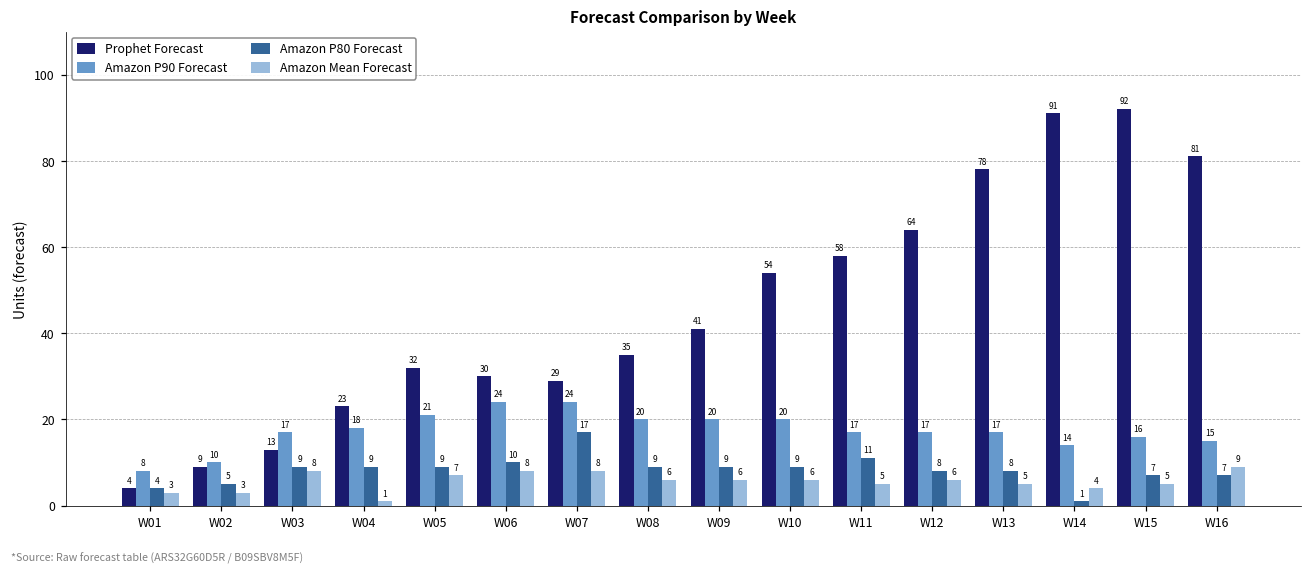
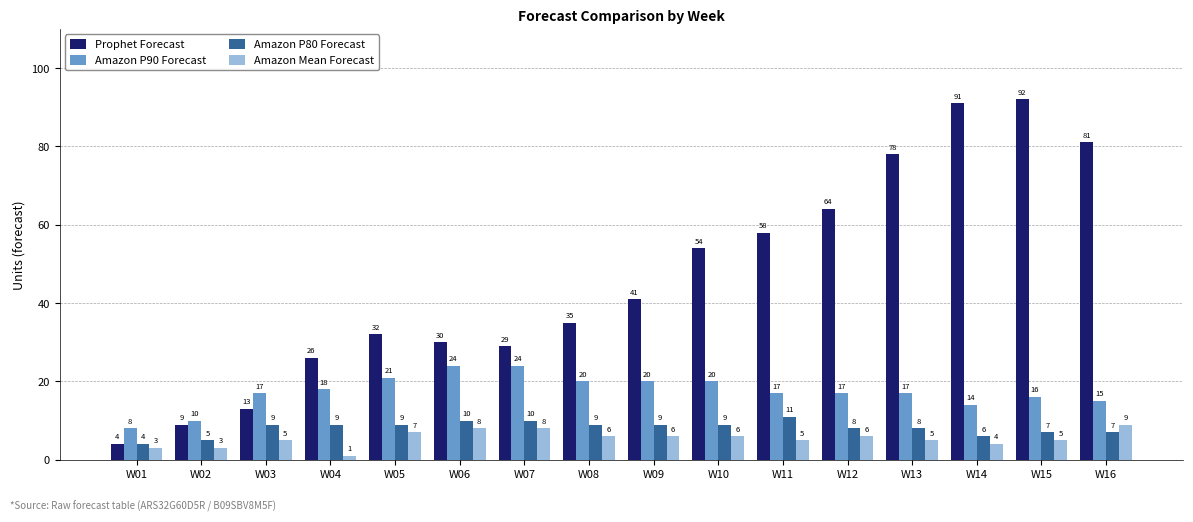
Amazon Mean Forecast, W03: 8 -> 5
Prophet Forecast, W04: 23 -> 26
Amazon P80 Forecast, W07: 17 -> 10
Amazon P80 Forecast, W14: 1 -> 6
